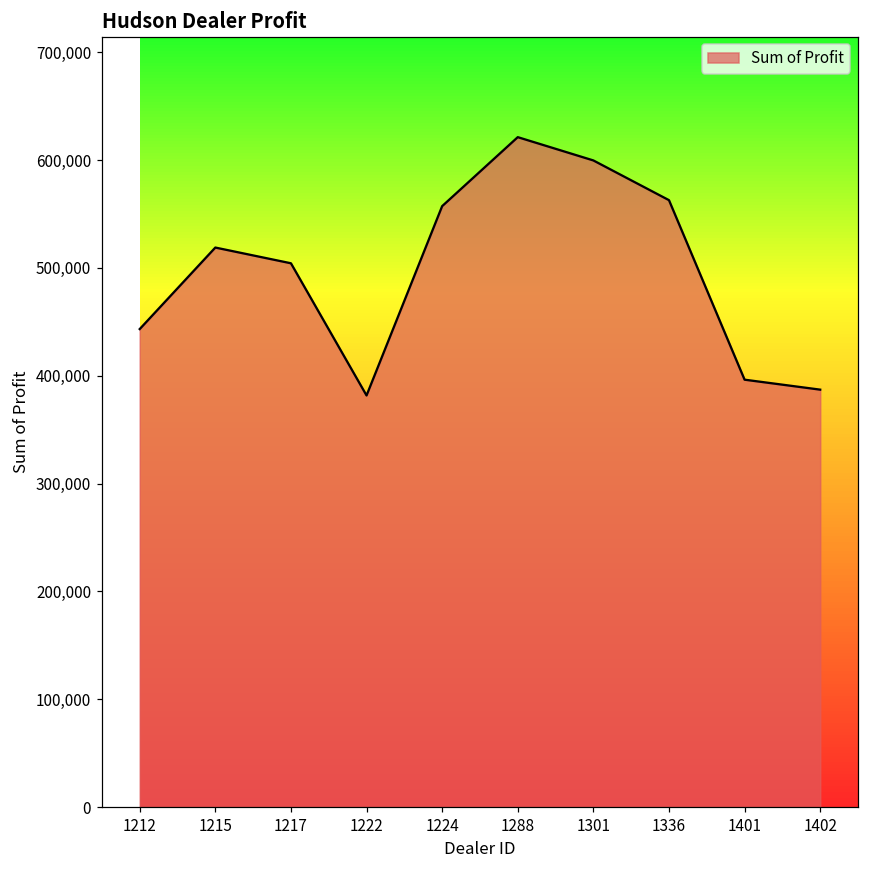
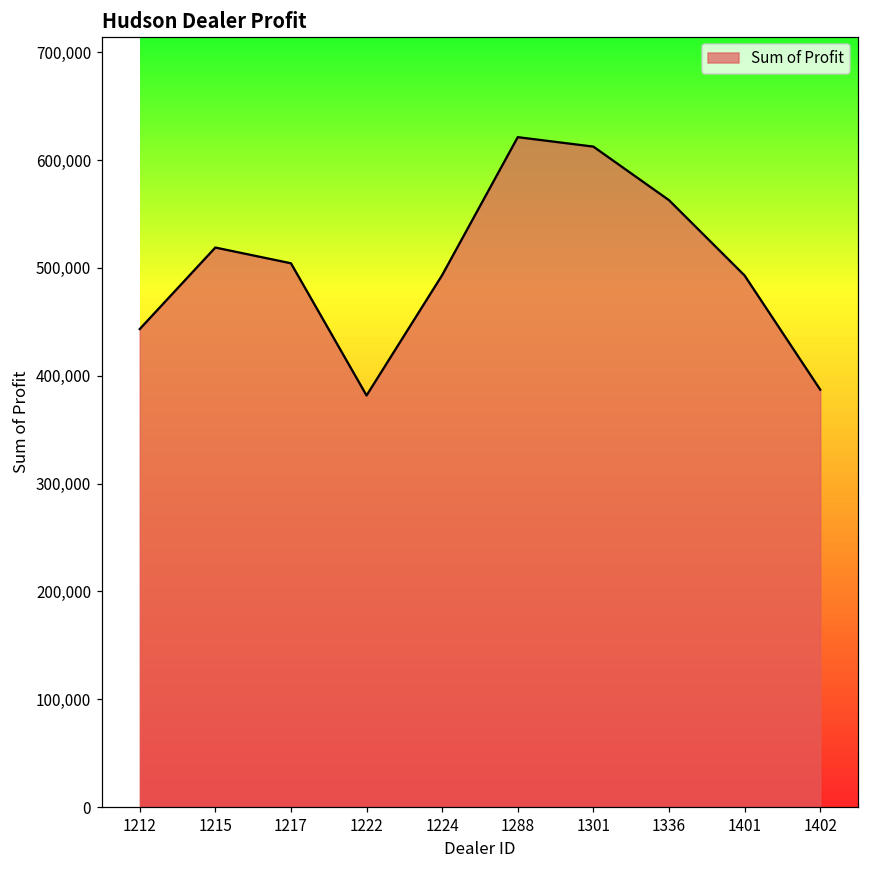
1224: 560,000 -> 490,000
1301: 600,000 -> 610,000
1401: 400,000 -> 490,000
